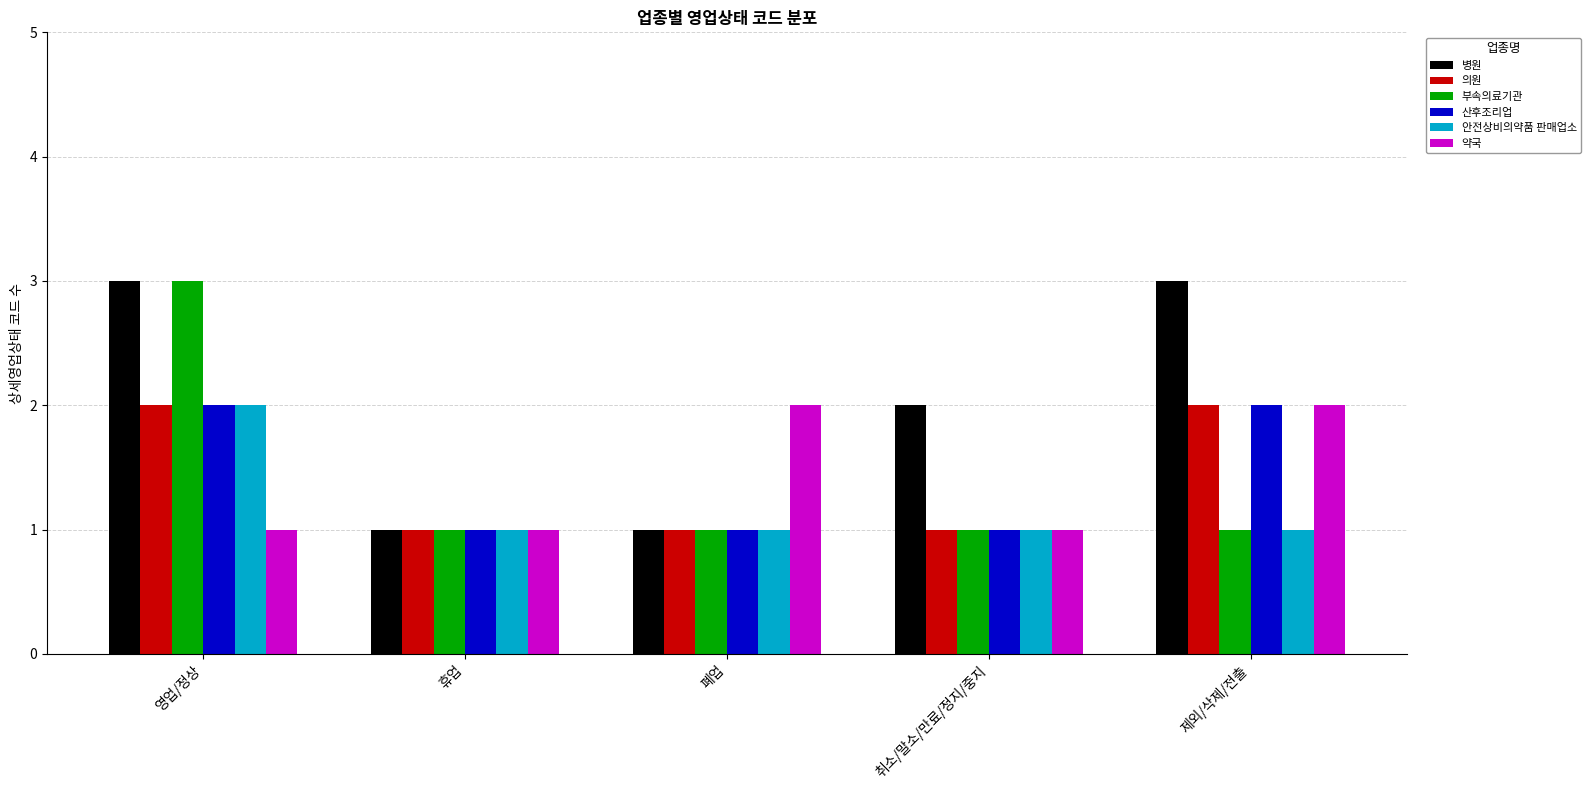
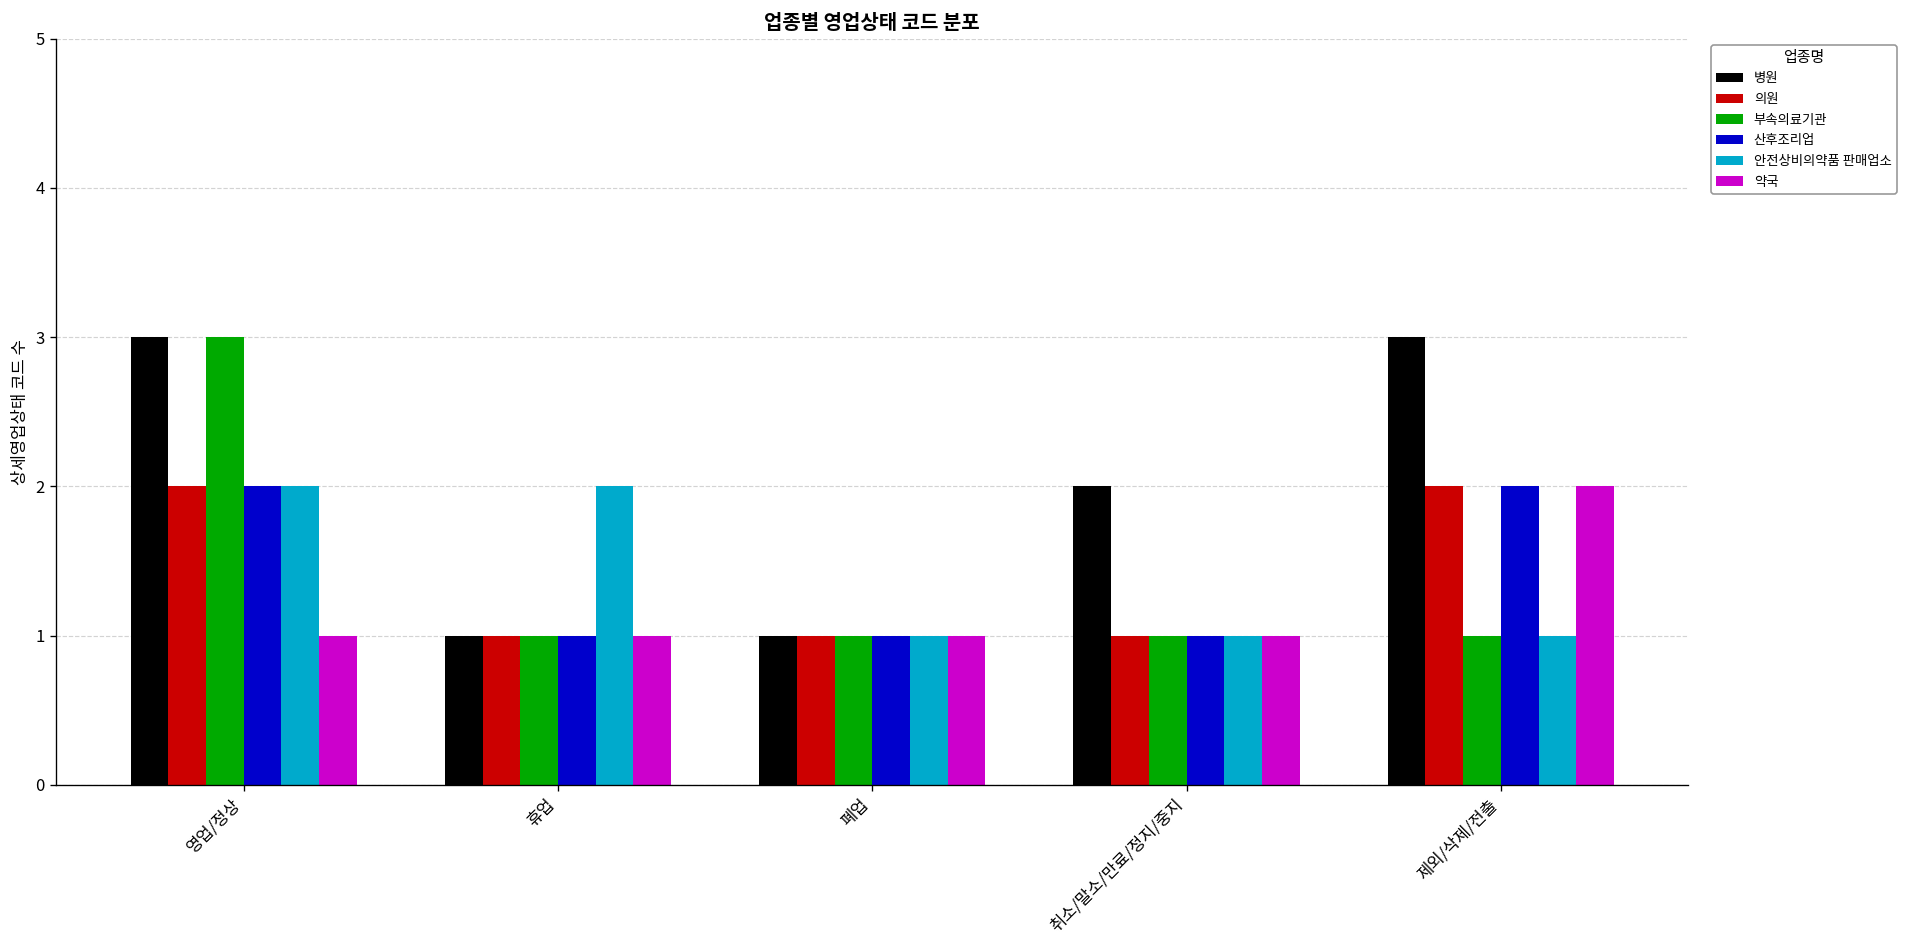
안전상비의약품 판매업소, 휴업: 1 -> 2
약국, 폐업: 2 -> 1
